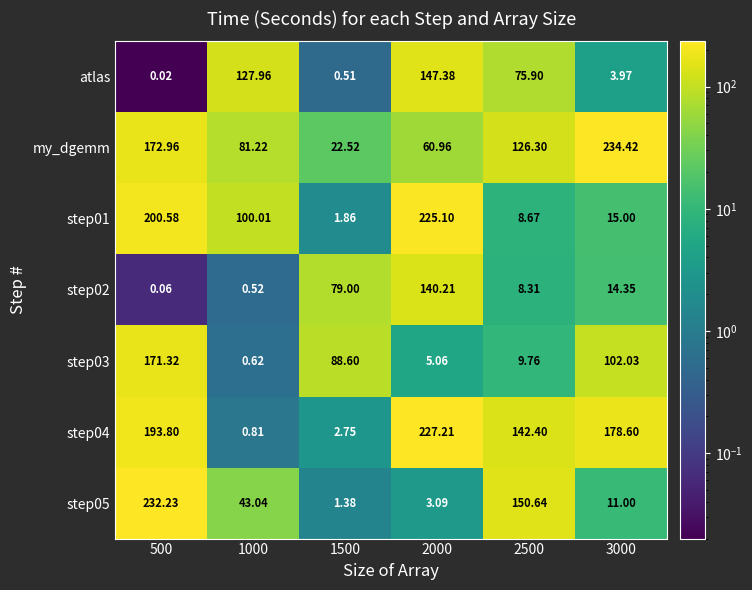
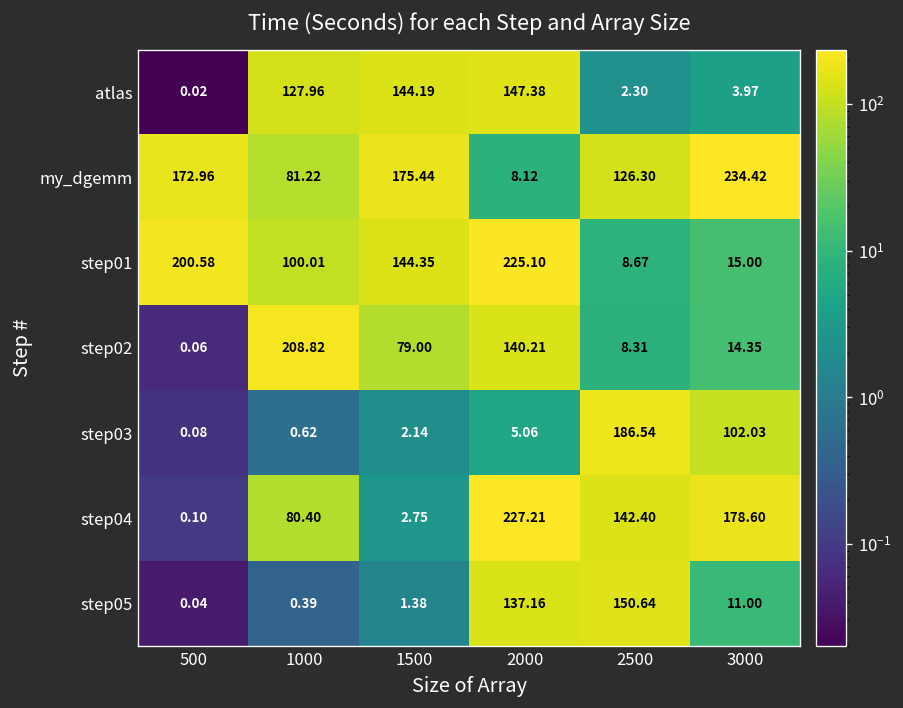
atlas, 1500: 0.51 -> 144.19
atlas, 2500: 75.90 -> 2.30
my_dgemm, 1500: 22.52 -> 175.44
my_dgemm, 2000: 60.96 -> 8.12
step01, 1500: 1.86 -> 144.35
step02, 1000: 0.52 -> 208.82
step03, 500: 171.32 -> 0.08
step03, 1500: 88.60 -> 2.14
step03, 2500: 9.76 -> 186.54
step04, 500: 193.80 -> 0.10
step04, 1000: 0.81 -> 80.40
step05, 500: 232.23 -> 0.04
step05, 1000: 43.04 -> 0.39
step05, 2000: 3.09 -> 137.16
